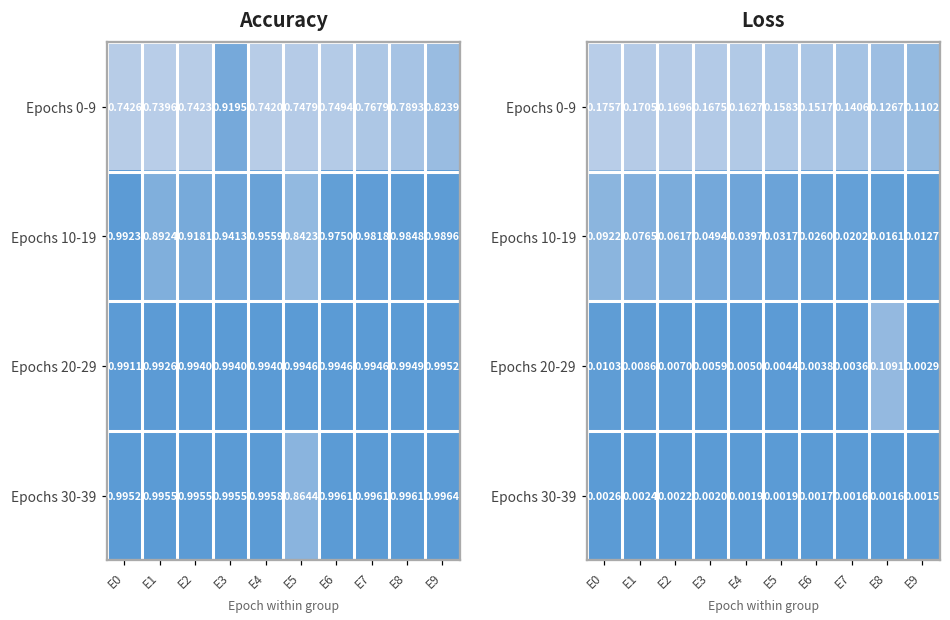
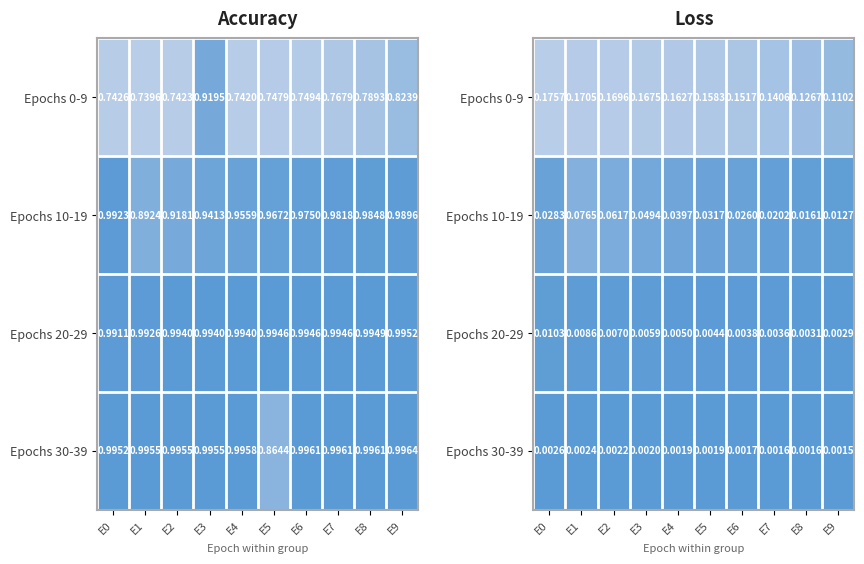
Accuracy, Epochs 10-19, E5: 0.8423 -> 0.9672
Loss, Epochs 10-19, E0: 0.0922 -> 0.0283
Loss, Epochs 20-29, E8: 0.1091 -> 0.0031
